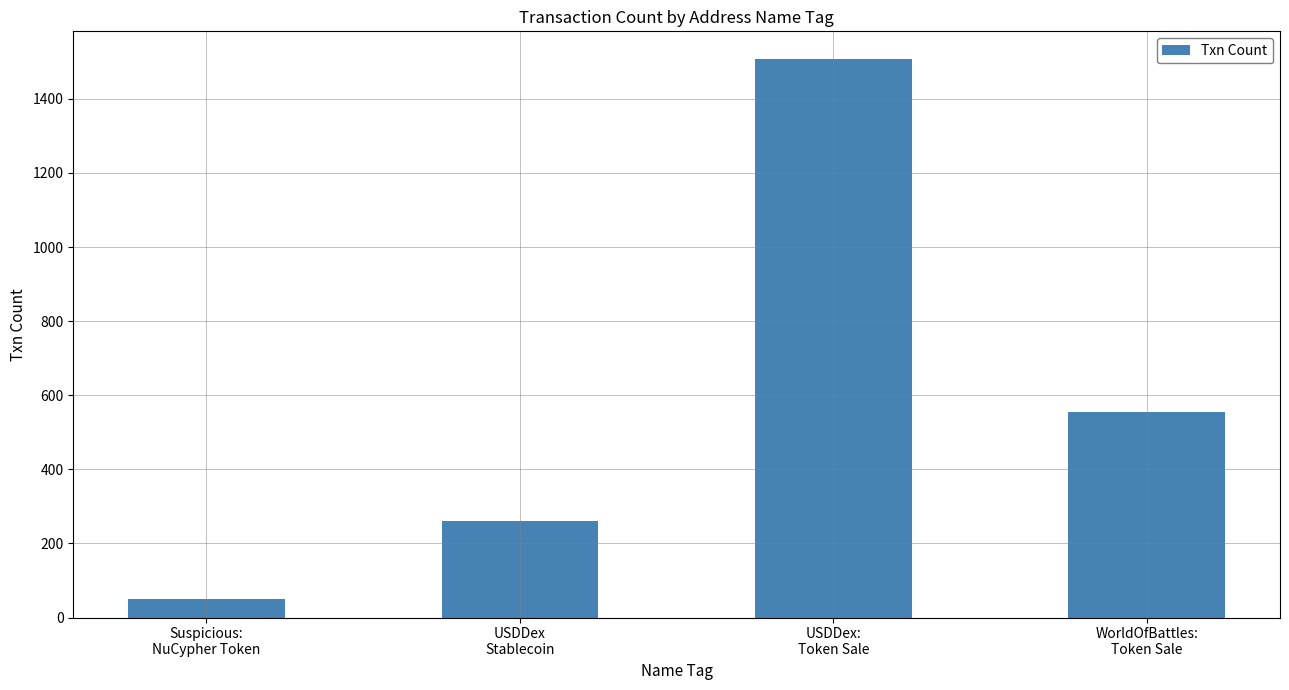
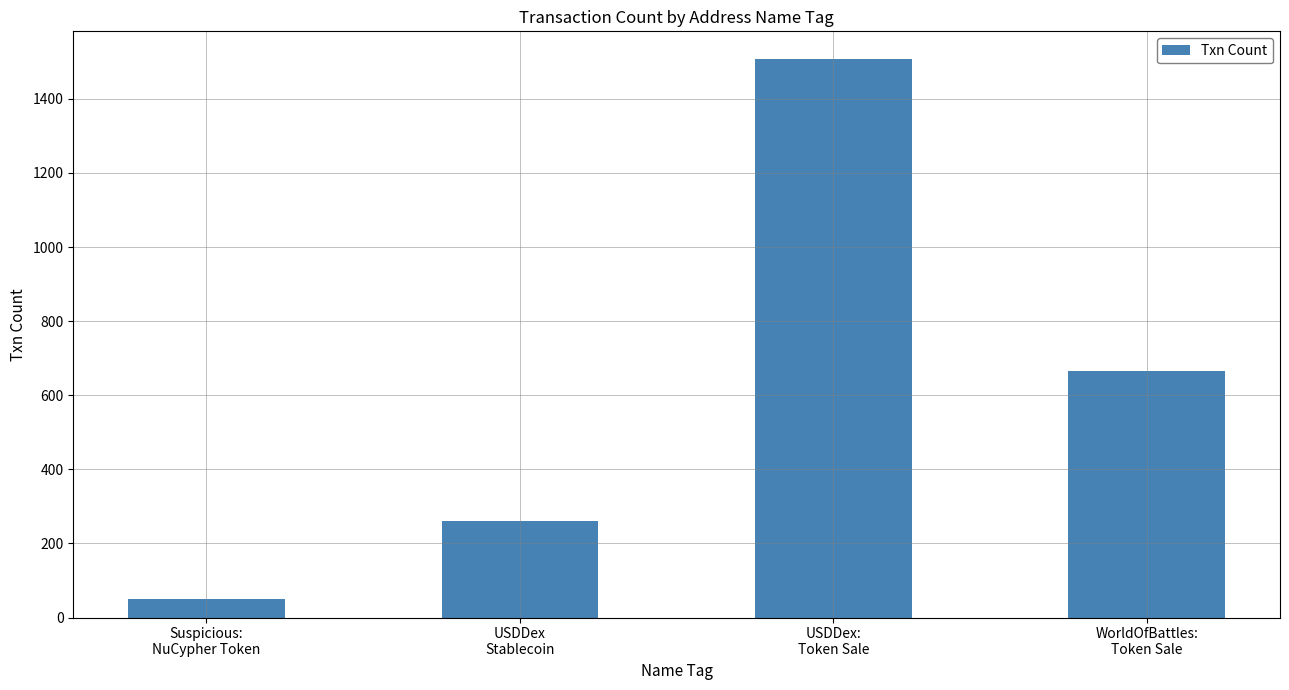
WorldOfBattles: Token Sale: 560 -> 670
